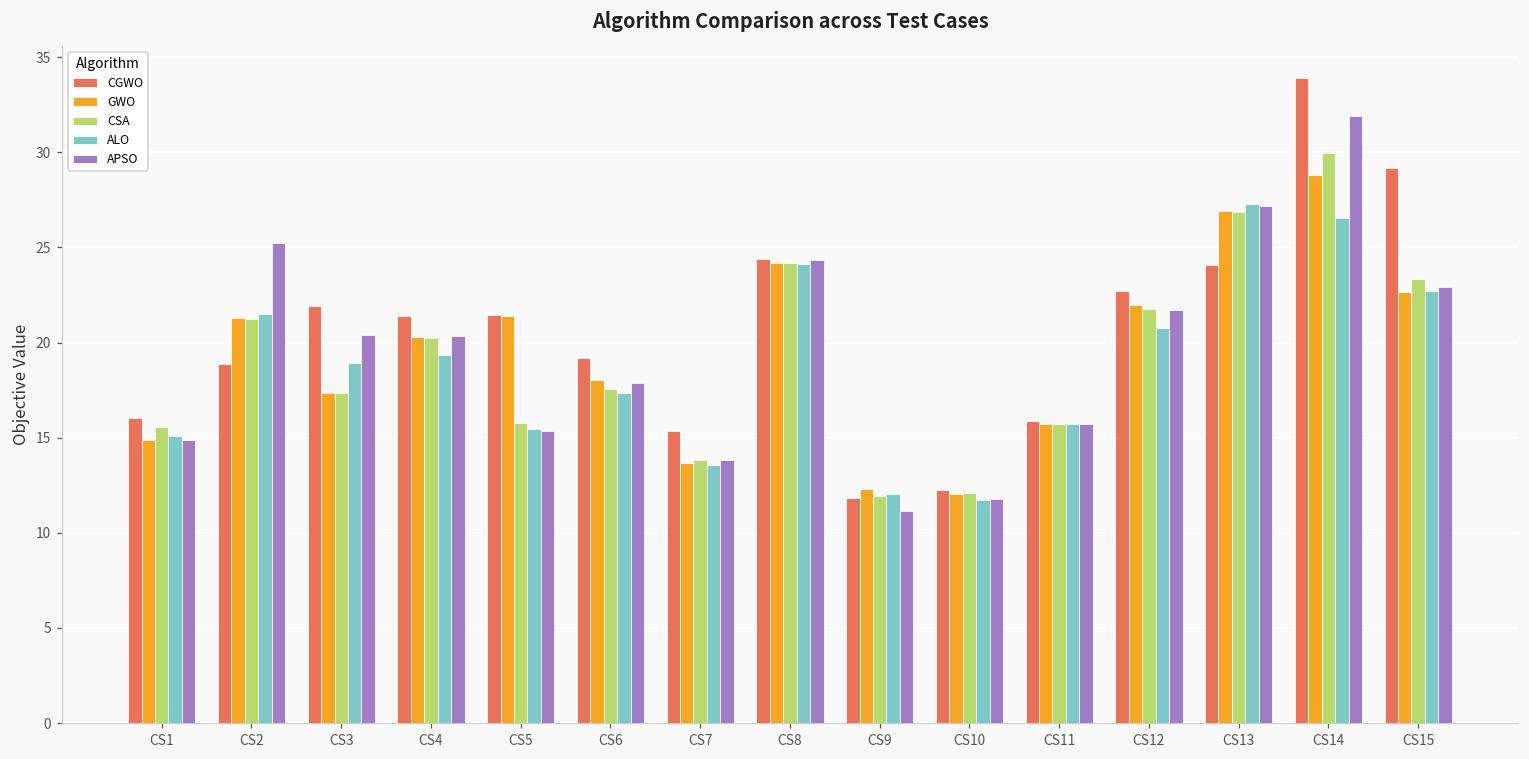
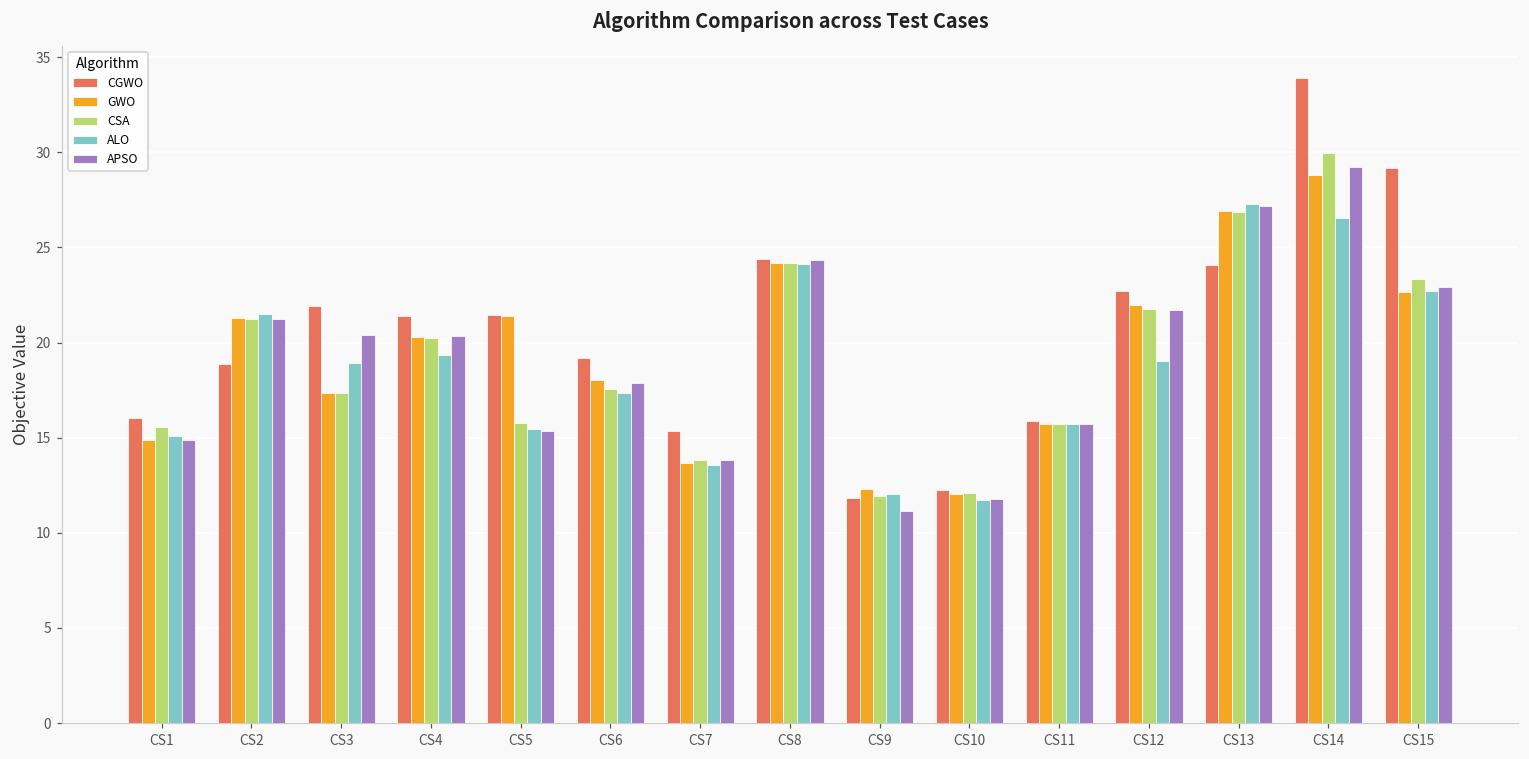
APSO, CS2: 25.2 -> 21.2
ALO, CS12: 20.7 -> 19.0
APSO, CS14: 31.9 -> 29.2
